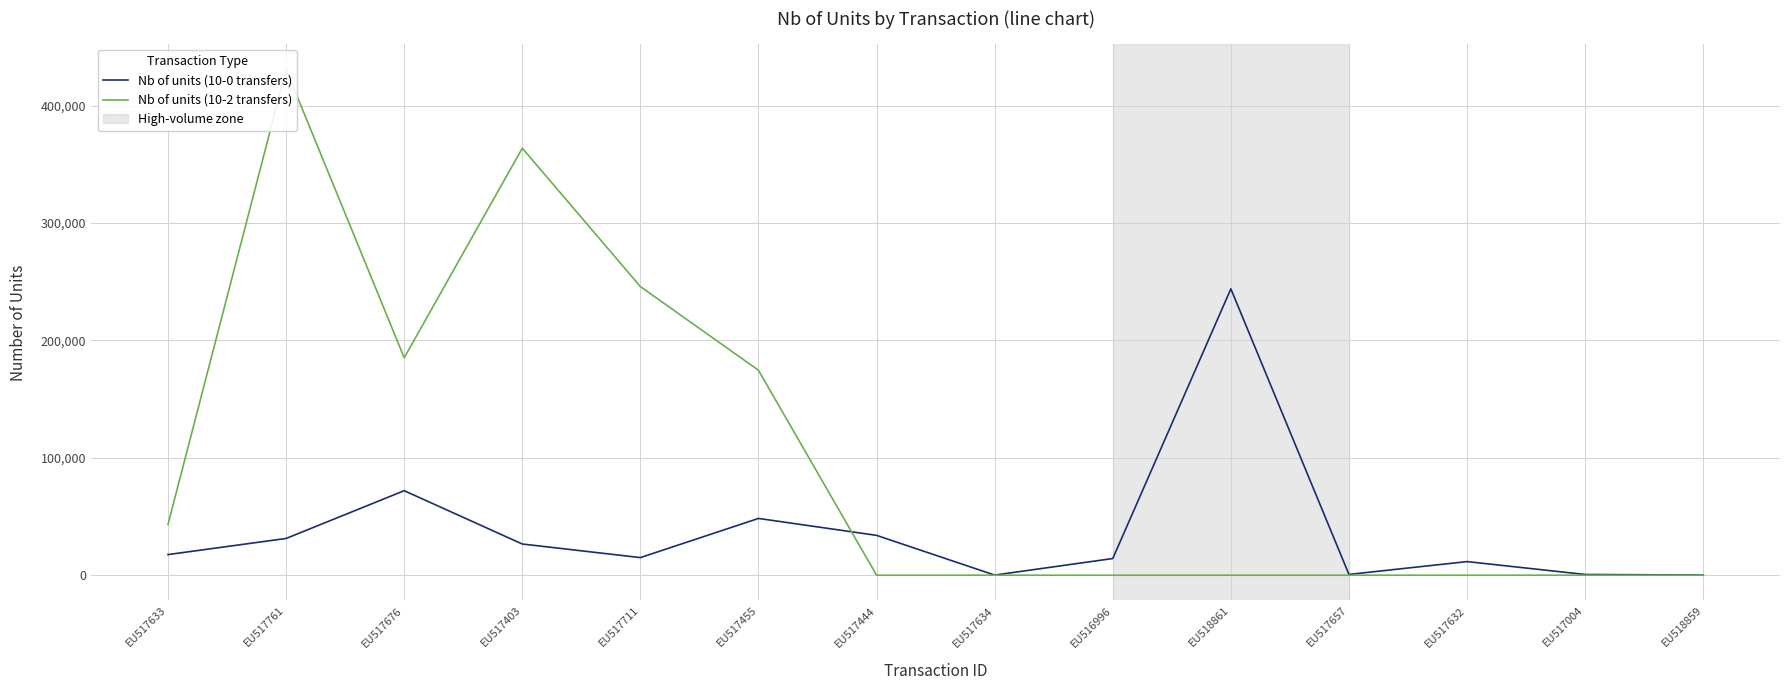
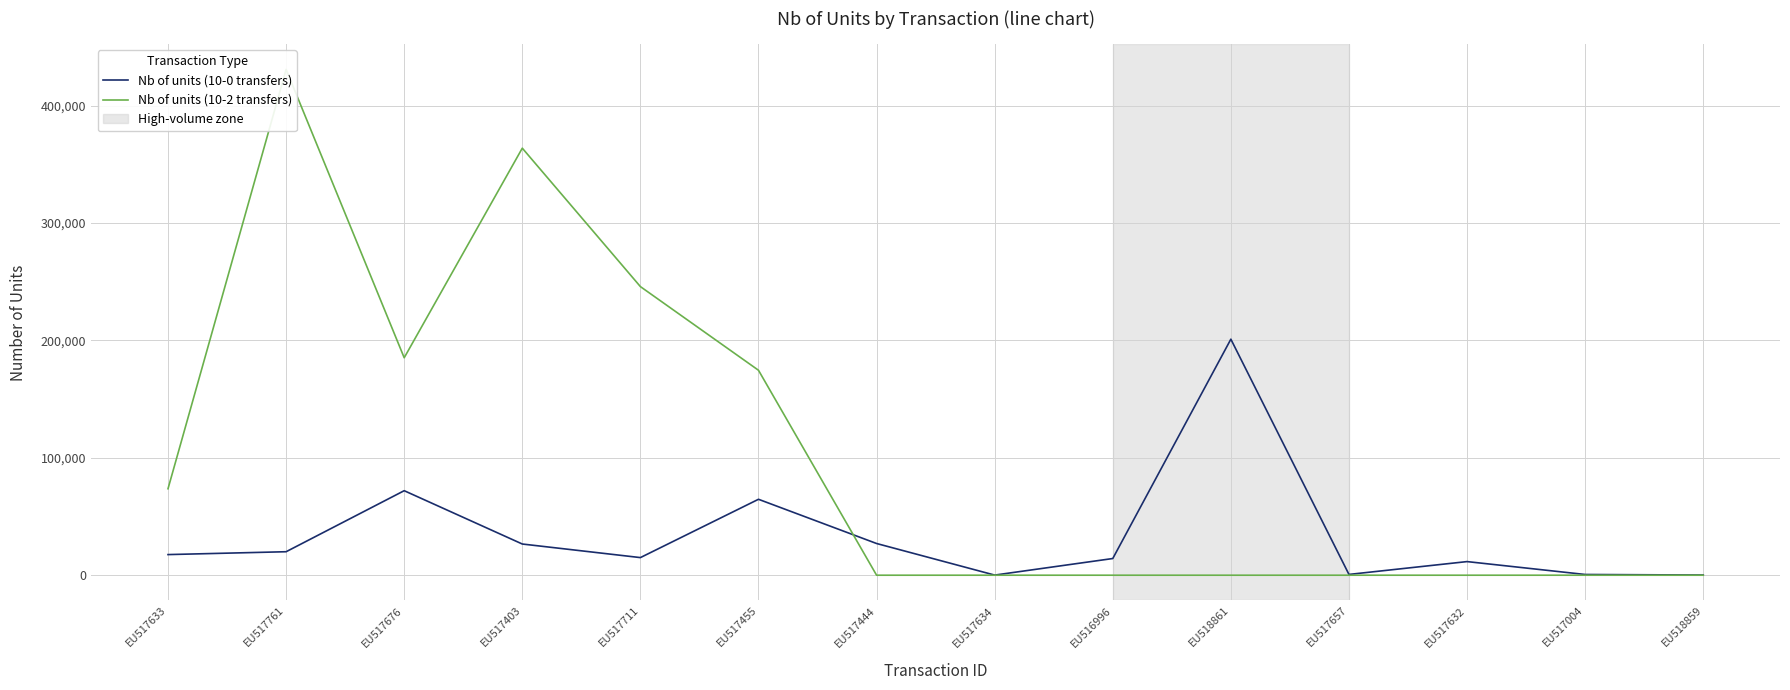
Nb of units (10-2 transfers), EU517633: 43,000 -> 74,000
Nb of units (10-0 transfers), EU517761: 31,000 -> 20,000
Nb of units (10-0 transfers), EU517455: 48,000 -> 65,000
Nb of units (10-0 transfers), EU517444: 34,000 -> 27,000
Nb of units (10-0 transfers), EU518861: 244,000 -> 201,000
